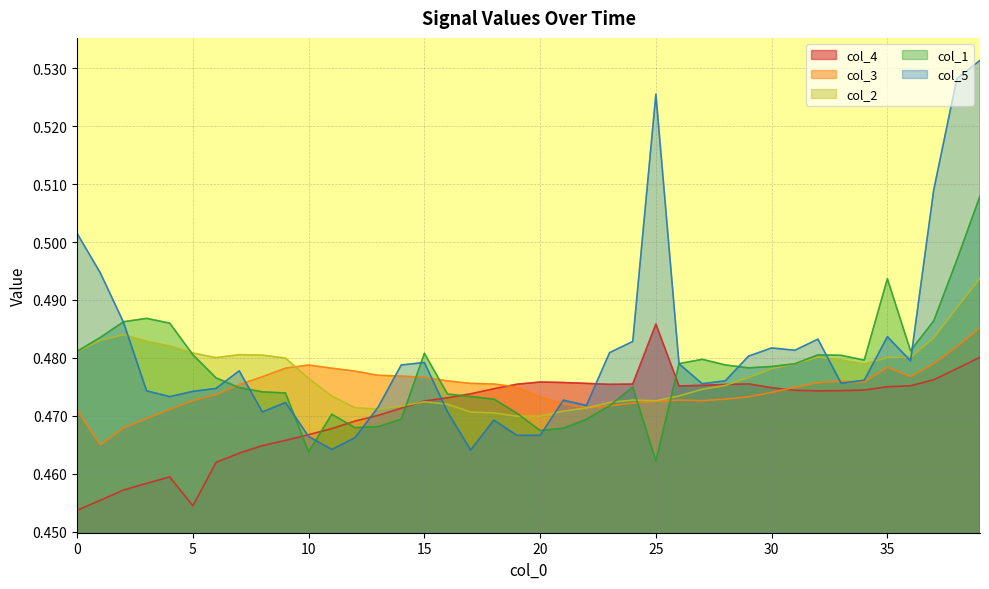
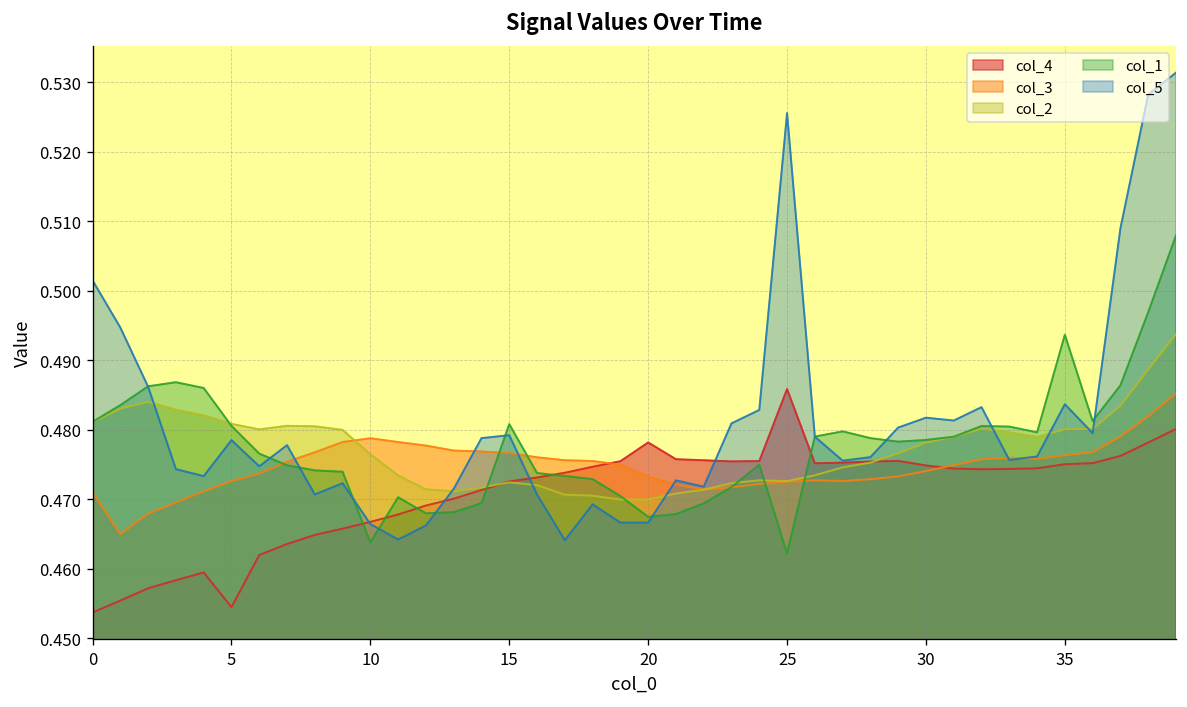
col_5, 5: 0.474 -> 0.478
col_4, 20: 0.476 -> 0.478
col_3, 35: 0.478 -> 0.476
